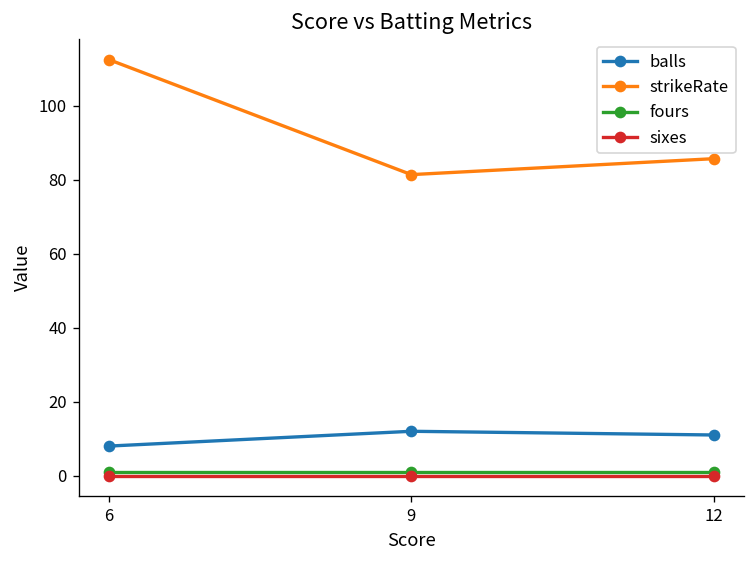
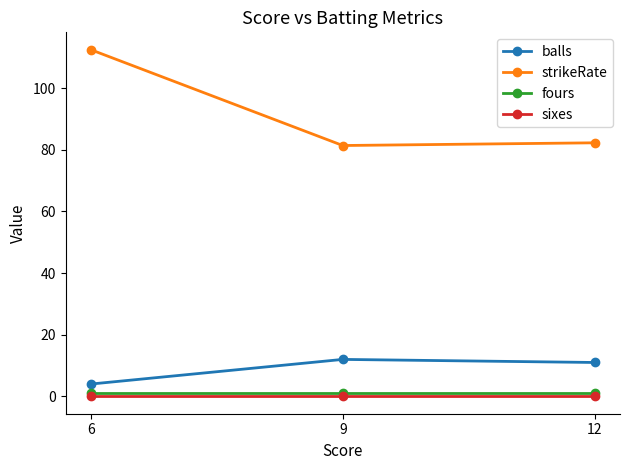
balls, 6: 8 -> 4
strikeRate, 12: 86 -> 82
